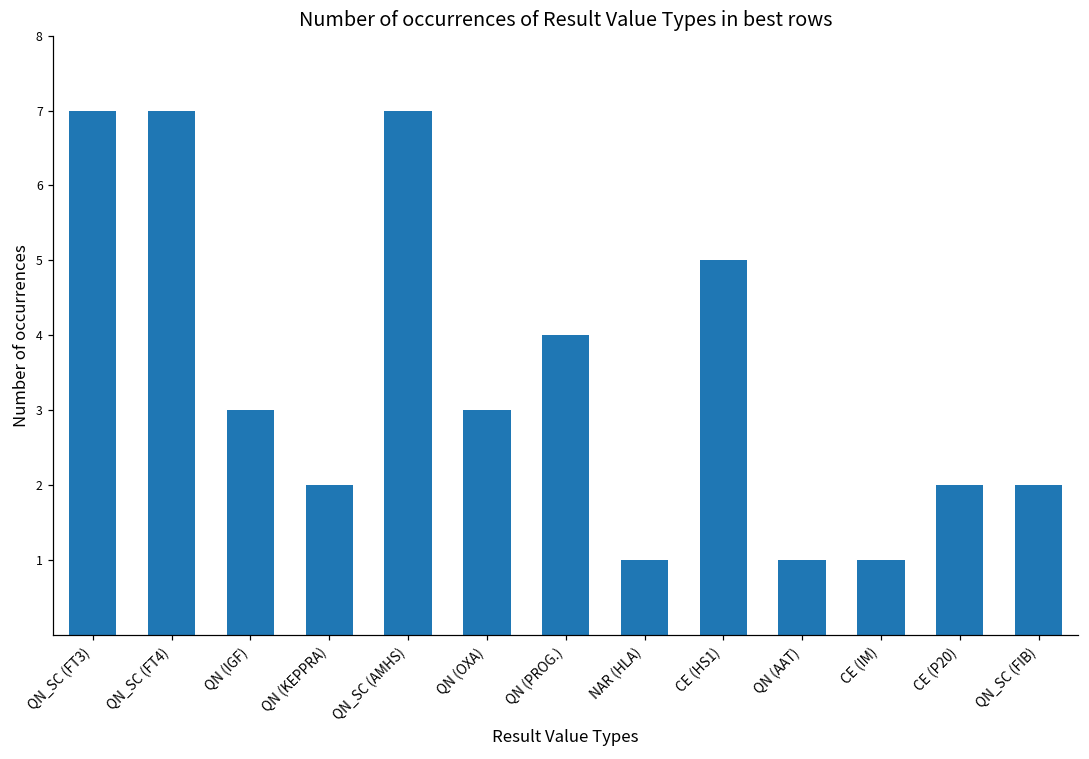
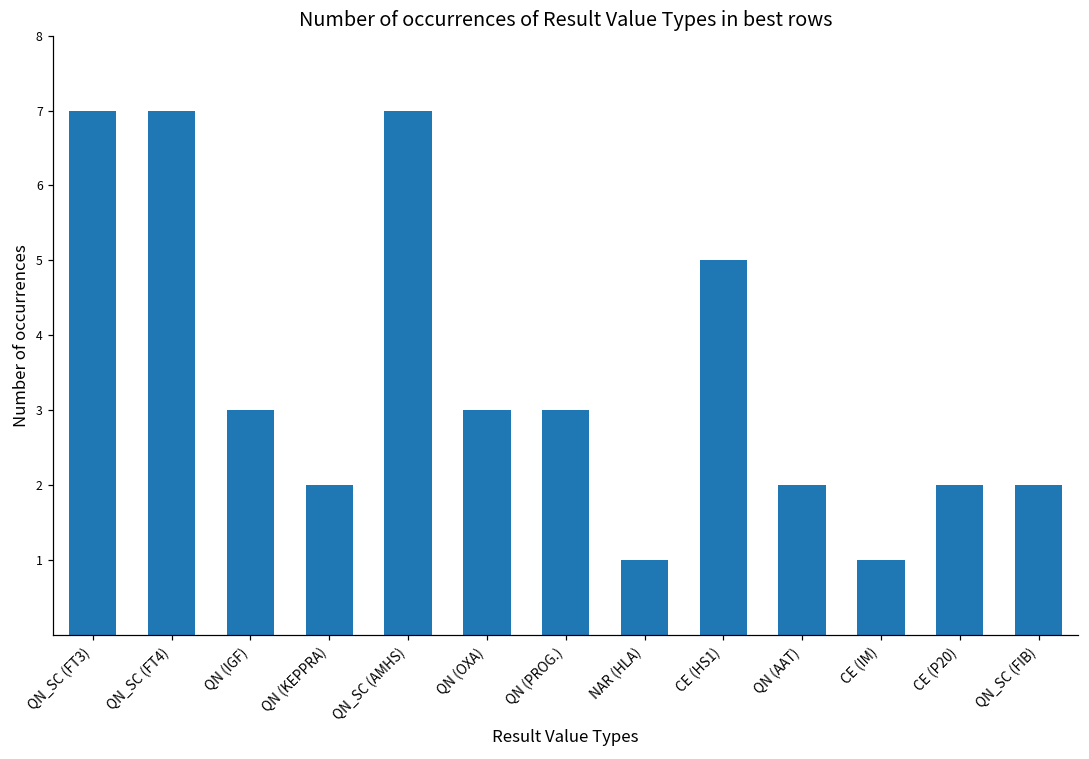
QN (PROG.): 4 -> 3
QN (AAT): 1 -> 2
